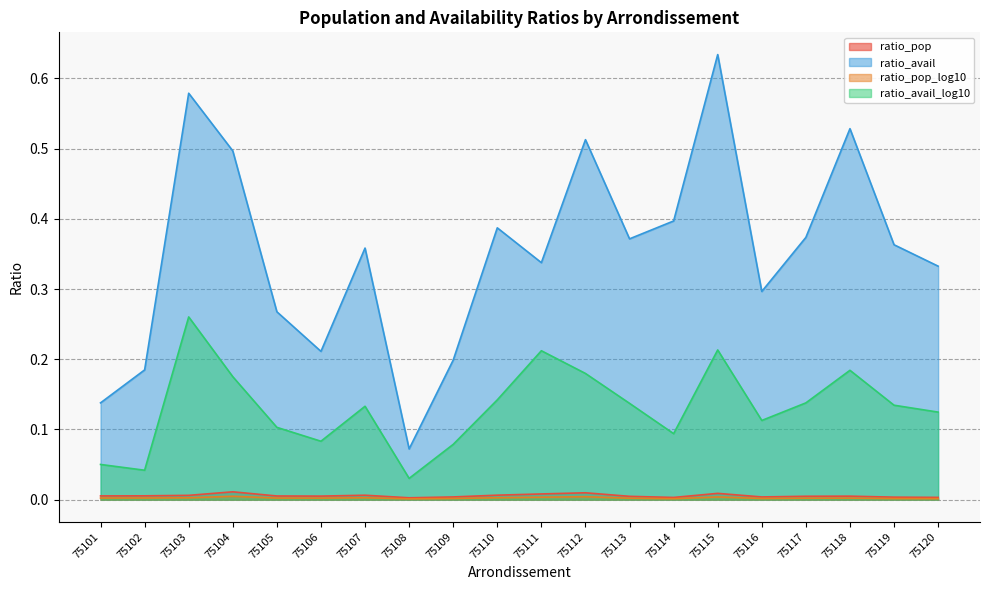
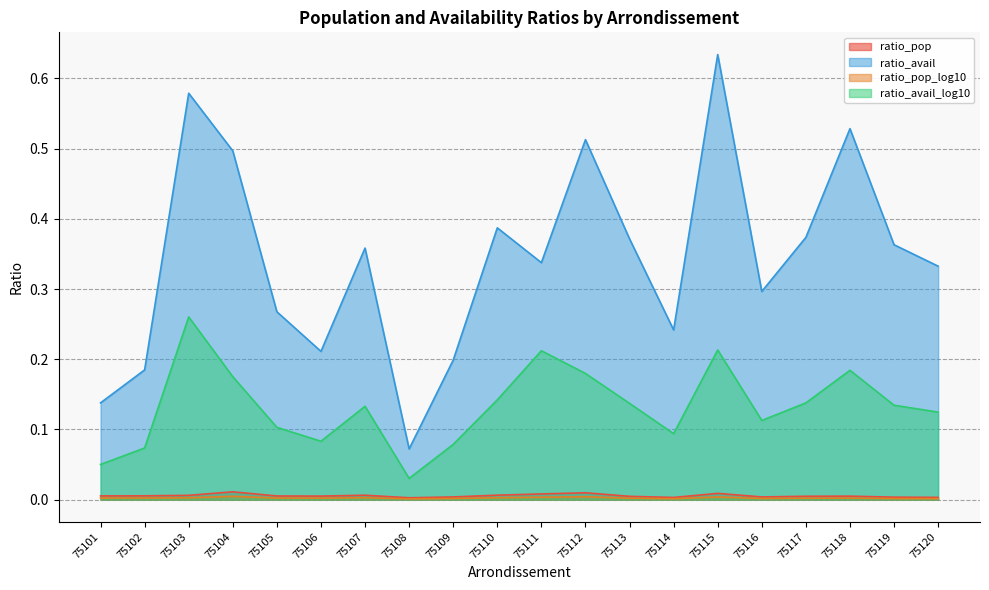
ratio_avail_log10, 75102: 0.04 -> 0.07
ratio_avail, 75114: 0.40 -> 0.24
